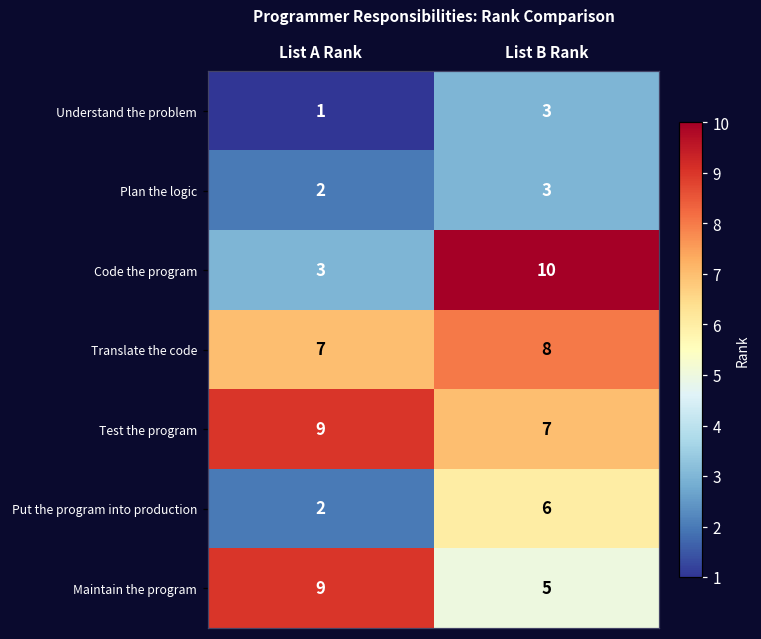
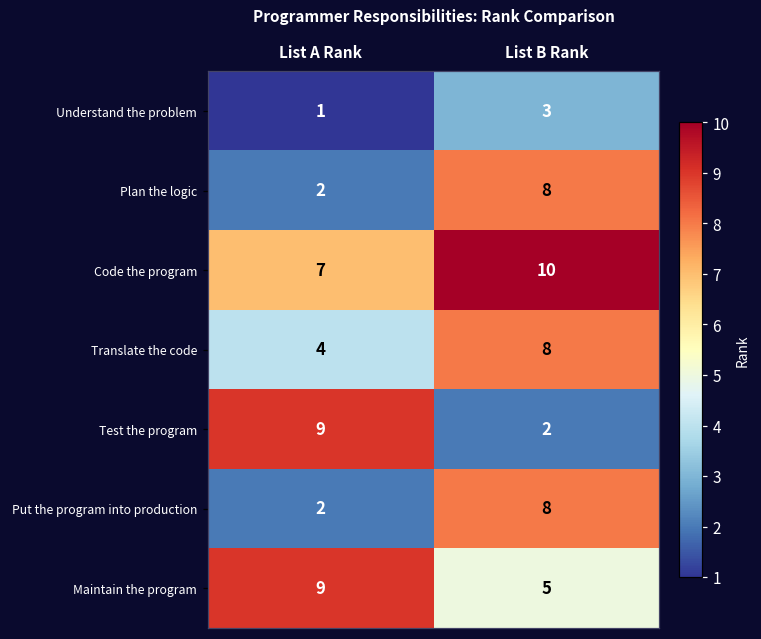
Plan the logic, List B Rank: 3 -> 8
Code the program, List A Rank: 3 -> 7
Translate the code, List A Rank: 7 -> 4
Test the program, List B Rank: 7 -> 2
Put the program into production, List B Rank: 6 -> 8
